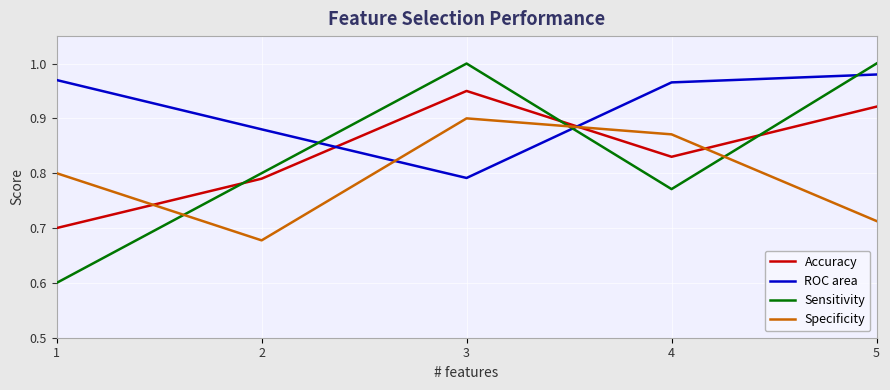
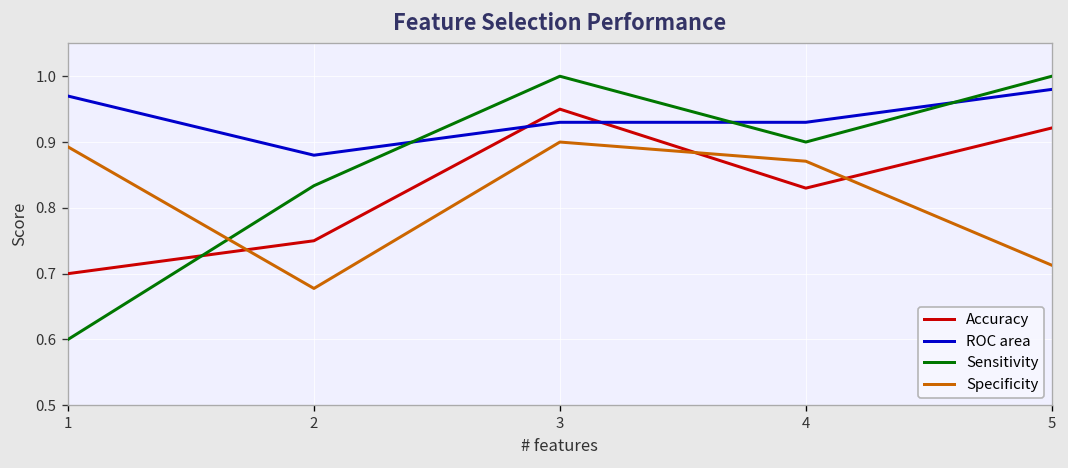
Specificity, 1: 0.80 -> 0.89
Accuracy, 2: 0.79 -> 0.75
Sensitivity, 2: 0.80 -> 0.83
ROC area, 3: 0.79 -> 0.93
ROC area, 4: 0.97 -> 0.93
Sensitivity, 4: 0.77 -> 0.90
